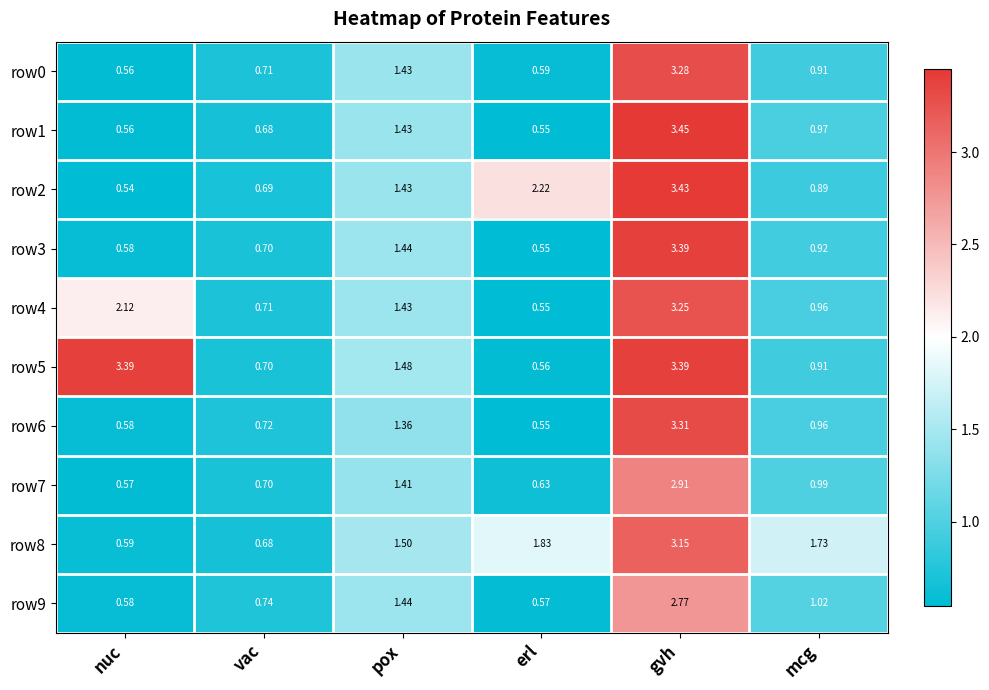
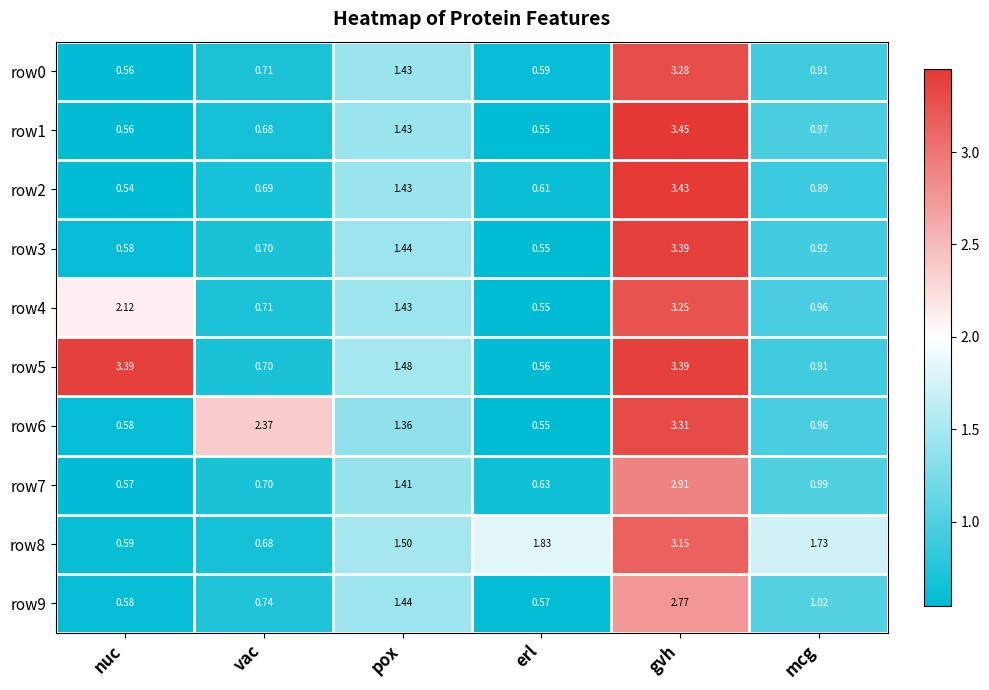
row2, erl: 2.22 -> 0.61
row6, vac: 0.72 -> 2.37
